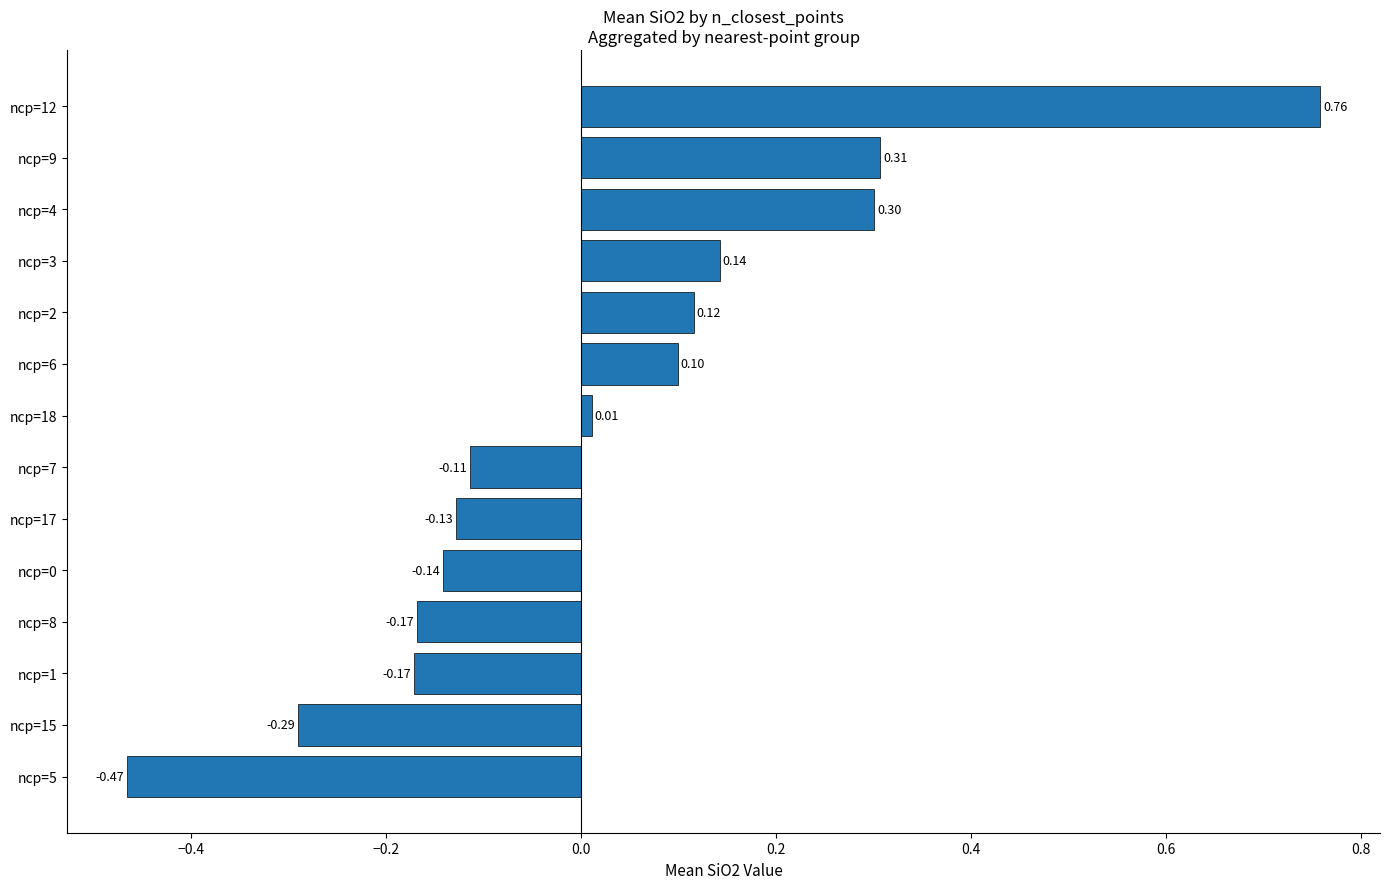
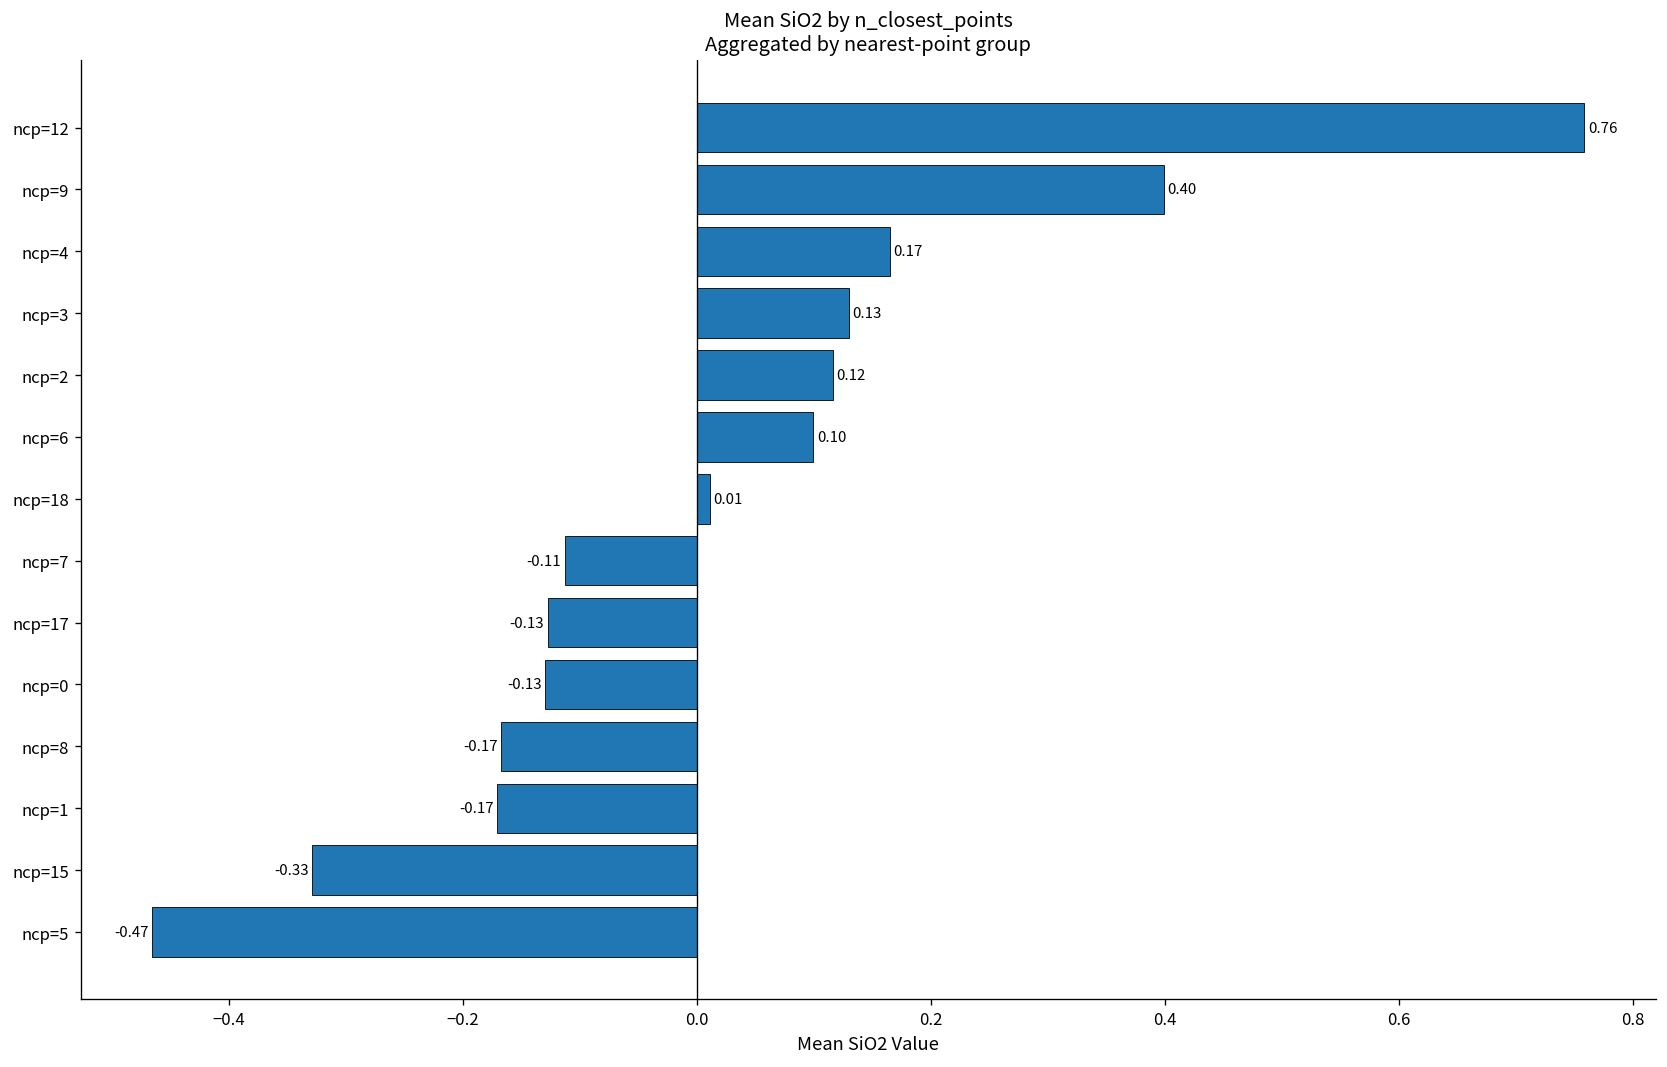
ncp=9: 0.31 -> 0.40
ncp=4: 0.30 -> 0.17
ncp=3: 0.14 -> 0.13
ncp=0: -0.14 -> -0.13
ncp=15: -0.29 -> -0.33
